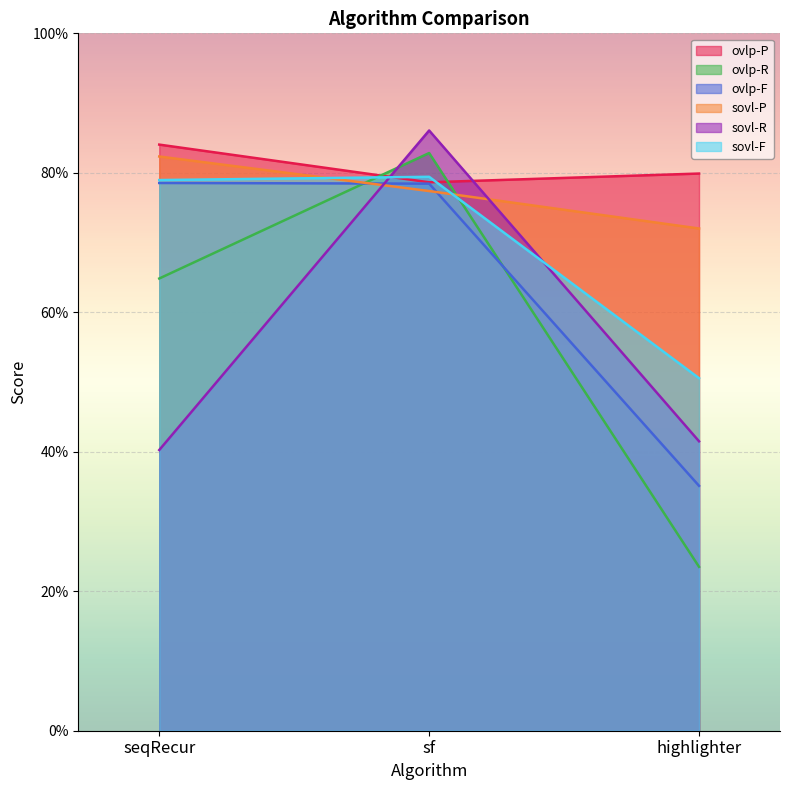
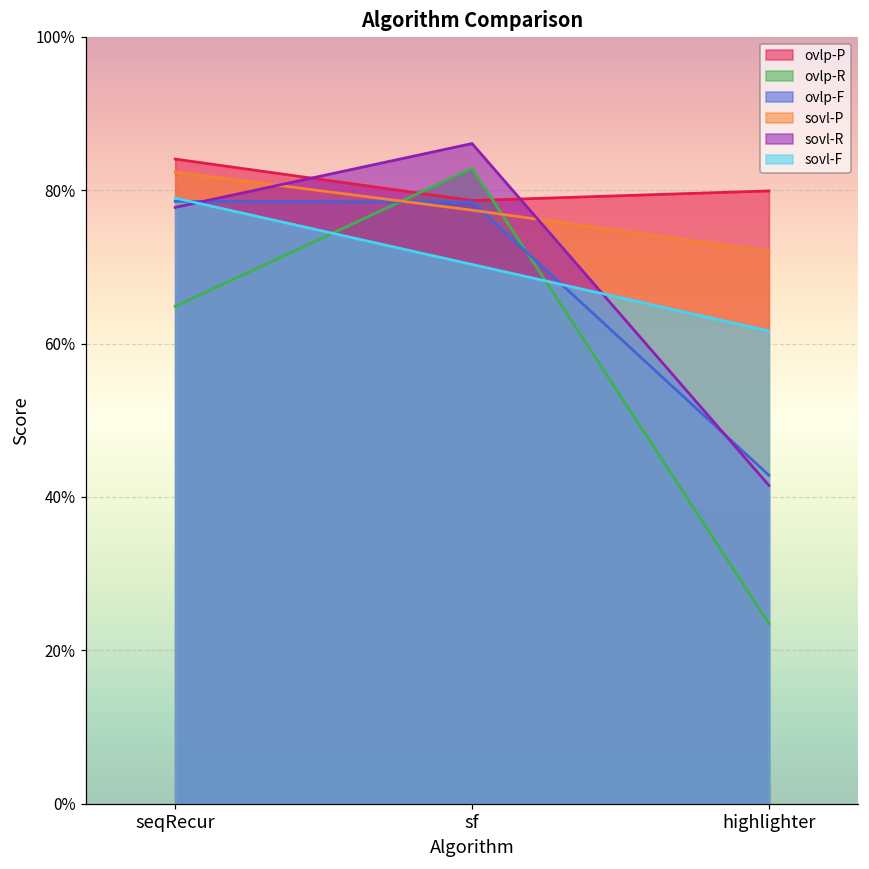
sovl-R, seqRecur: 40% -> 78%
sovl-F, sf: 79% -> 70%
ovlp-F, highlighter: 35% -> 43%
sovl-F, highlighter: 51% -> 62%
